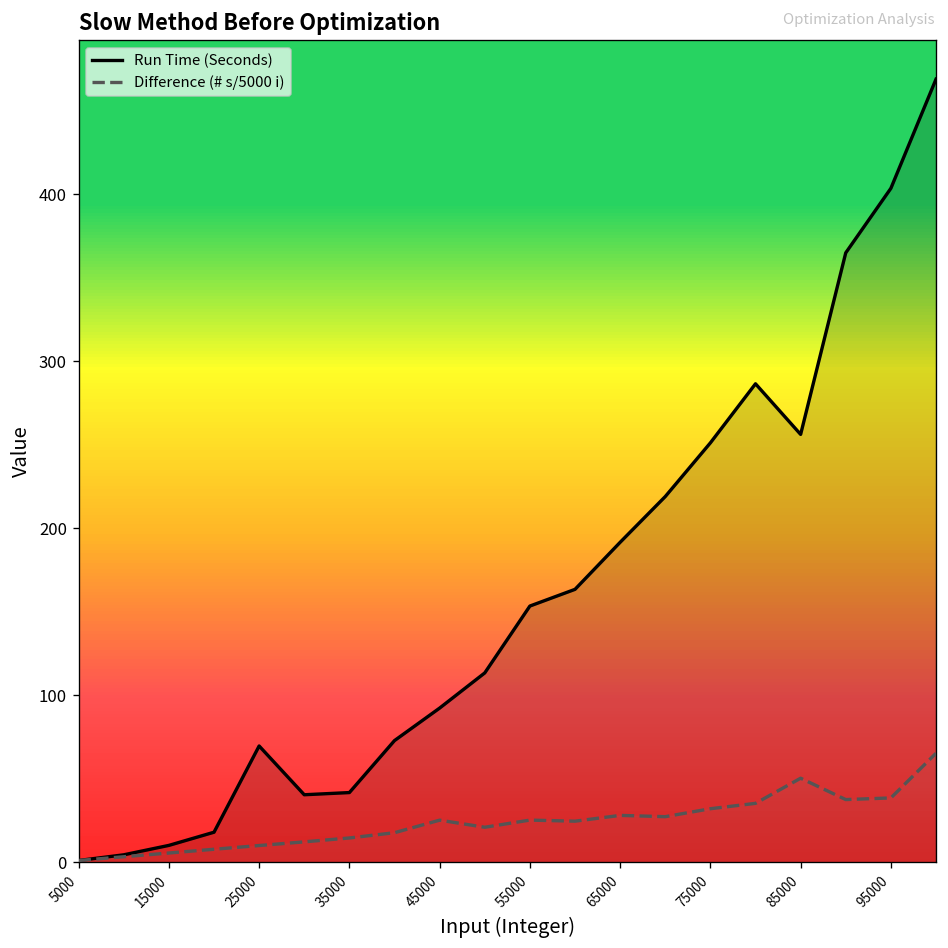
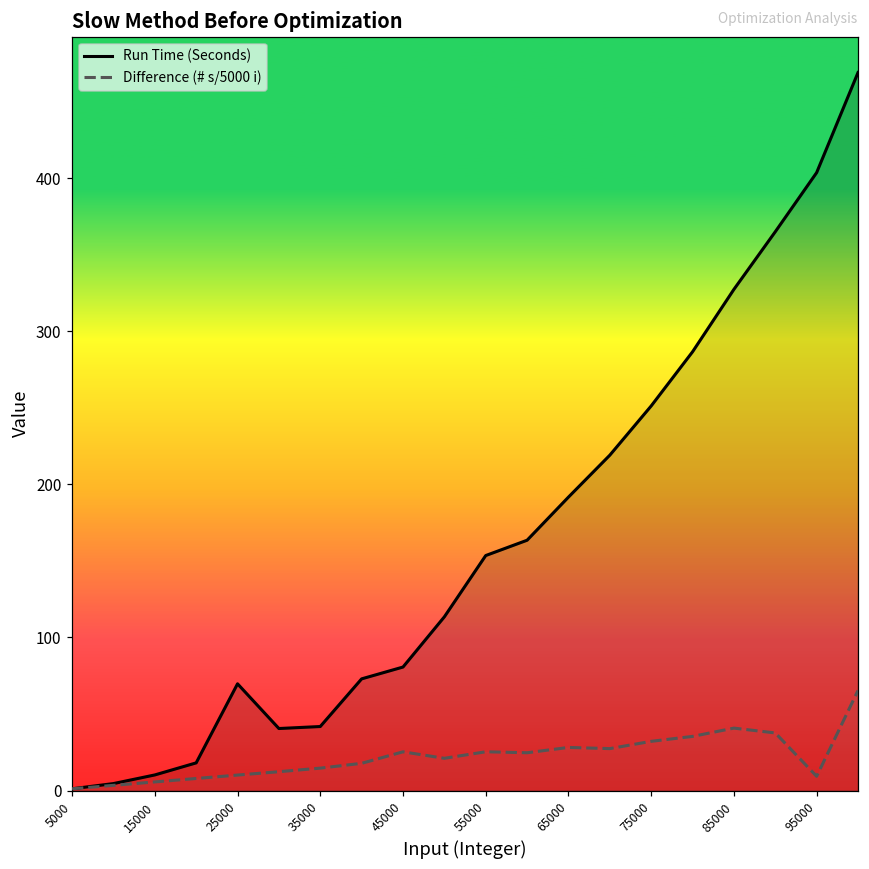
Run Time (Seconds), 45000: 92 -> 81
Run Time (Seconds), 85000: 256 -> 327
Difference (# s/5000 i), 85000: 50 -> 41
Difference (# s/5000 i), 95000: 39 -> 9
